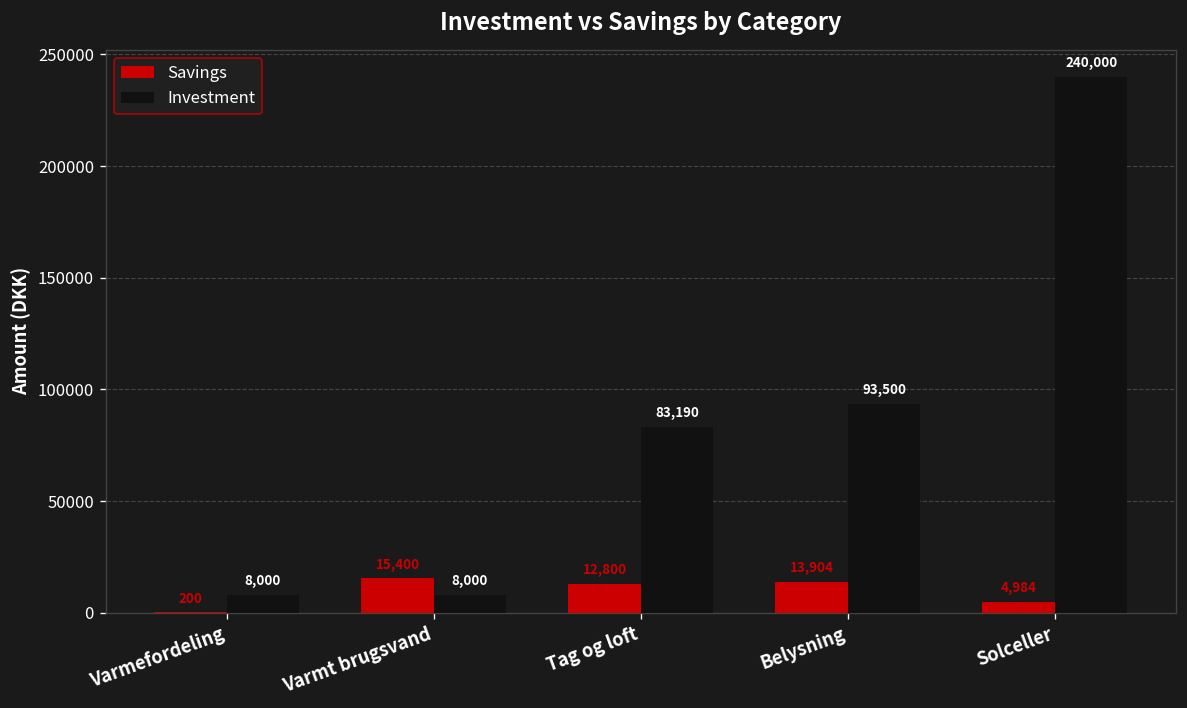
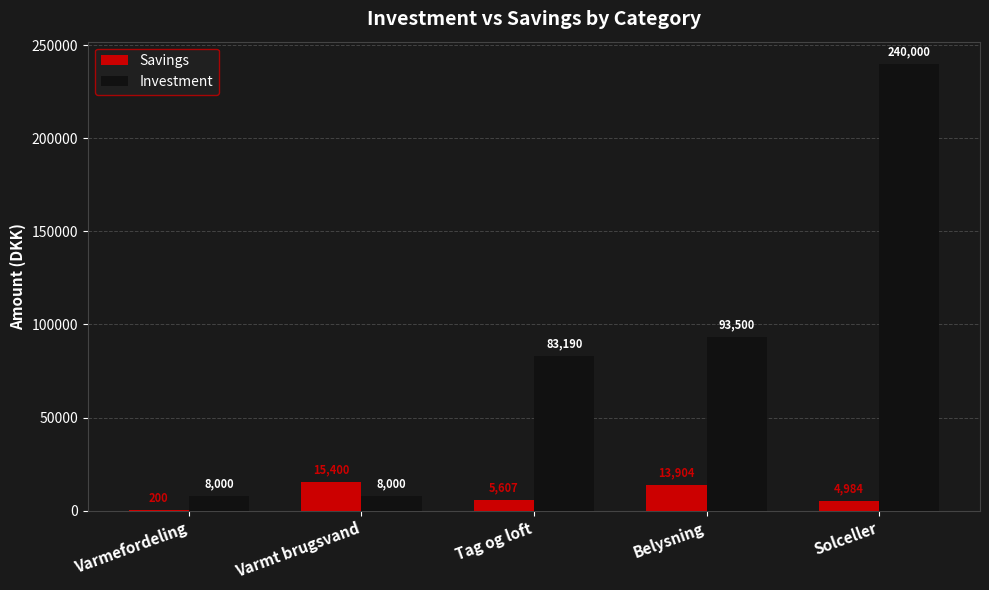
Savings, Tag og loft: 12,800 -> 5,607
